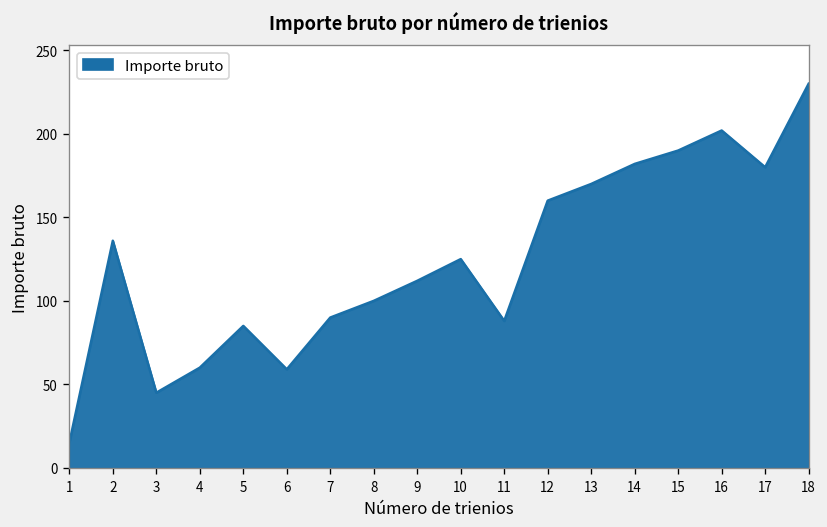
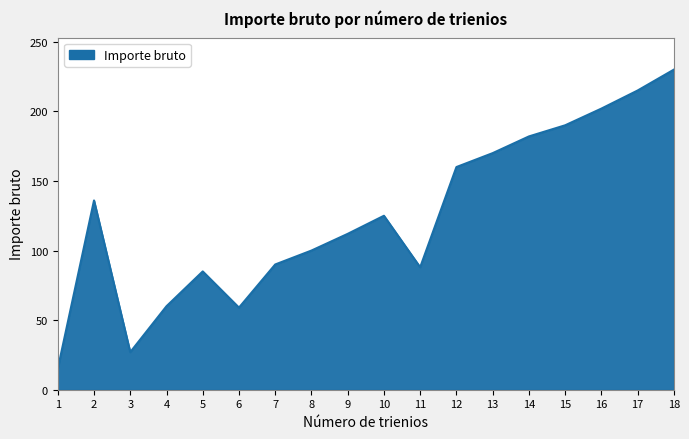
3: 45 -> 27
17: 180 -> 215
